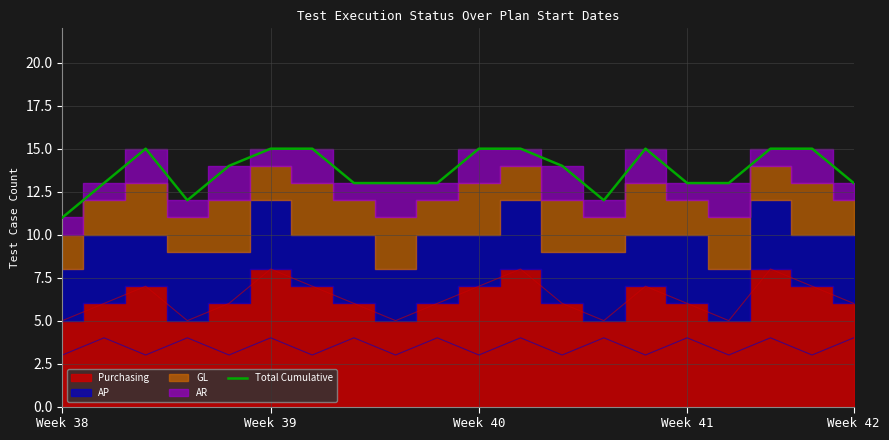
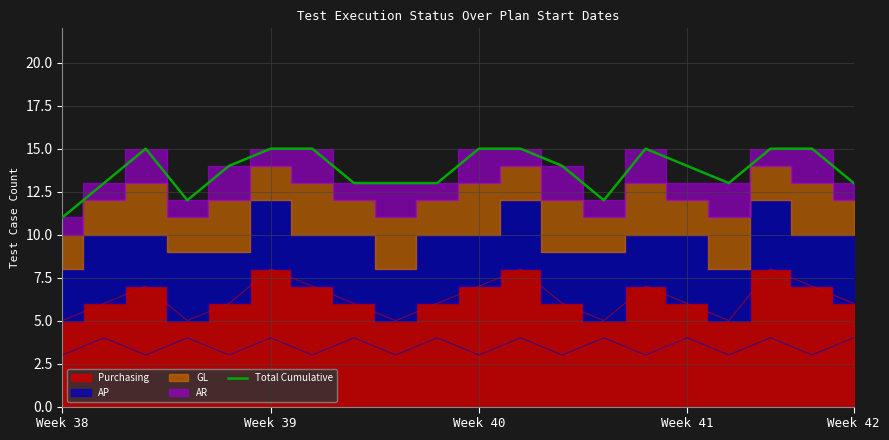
Total Cumulative, Week 41: 13 -> 14
